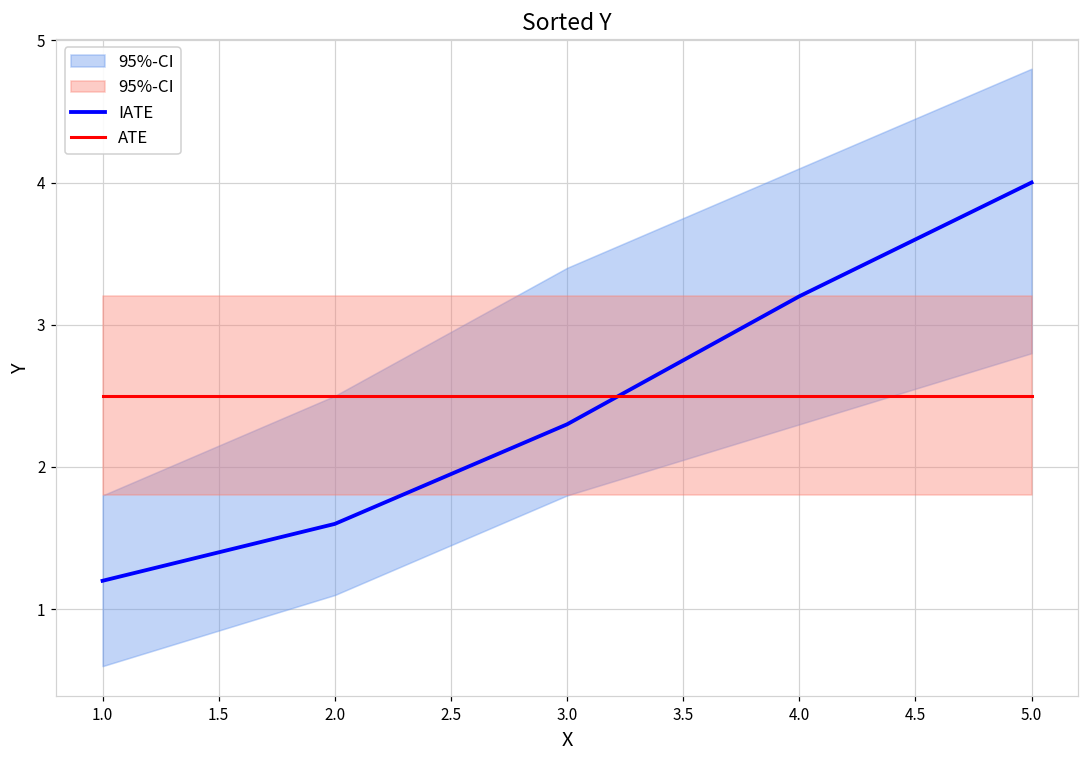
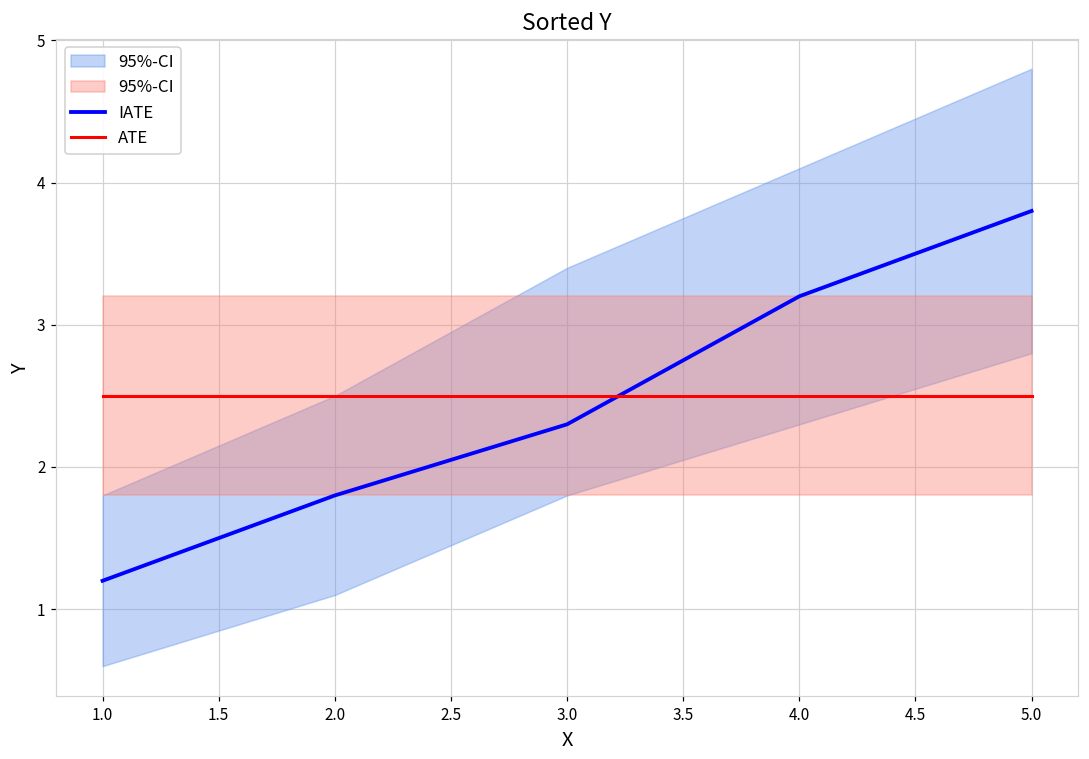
IATE, 2.0: 1.6 -> 1.8
IATE, 5.0: 4.0 -> 3.8
